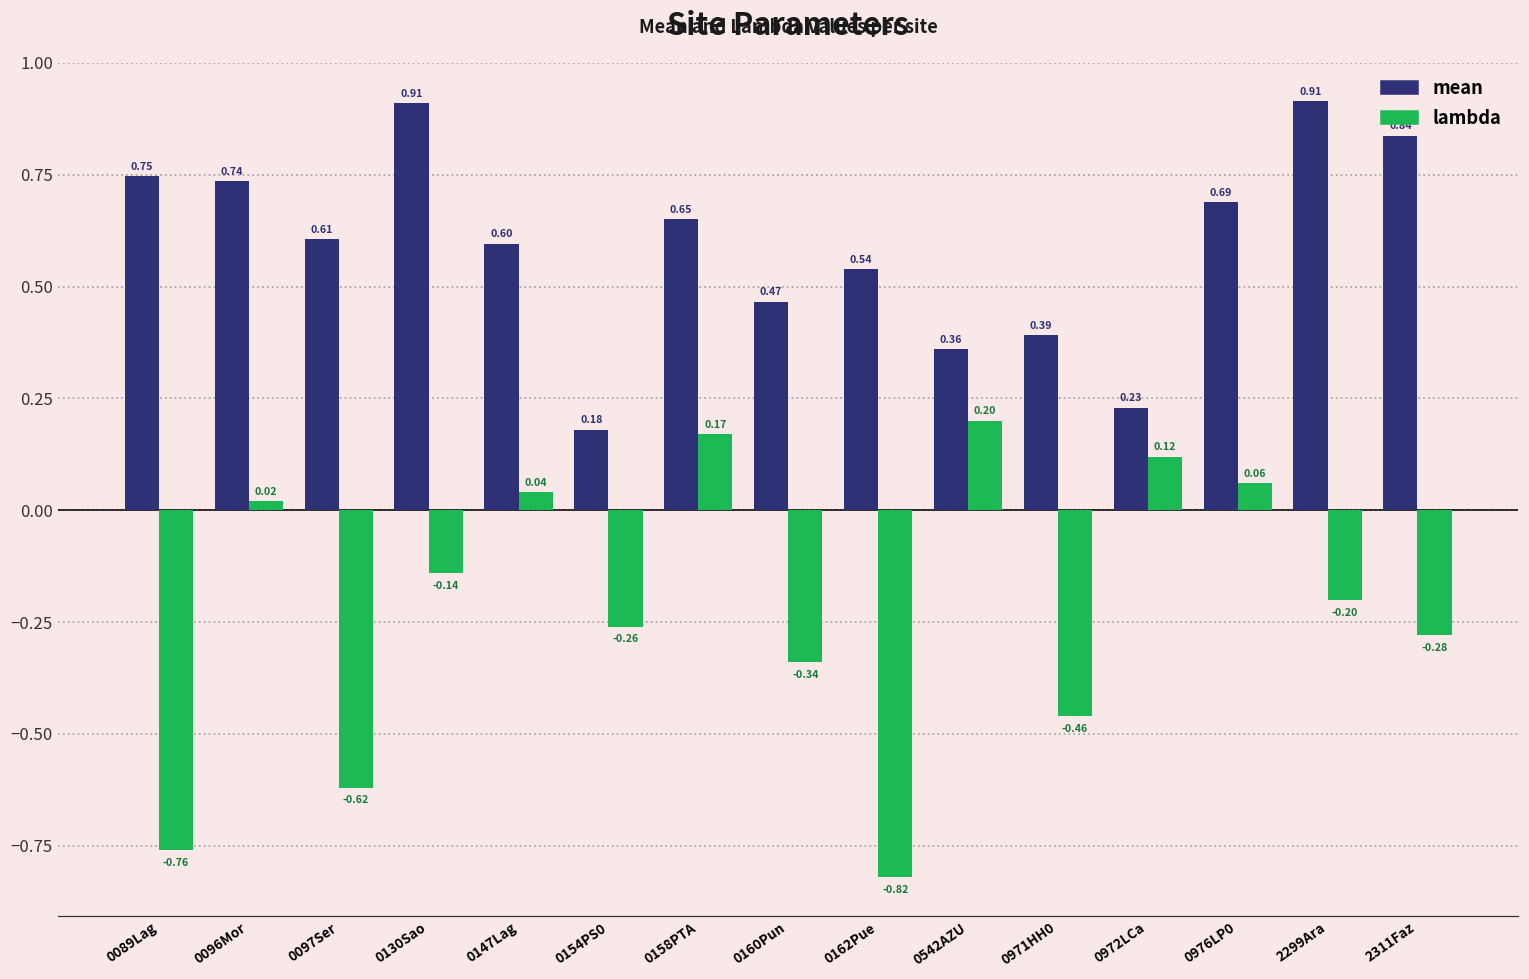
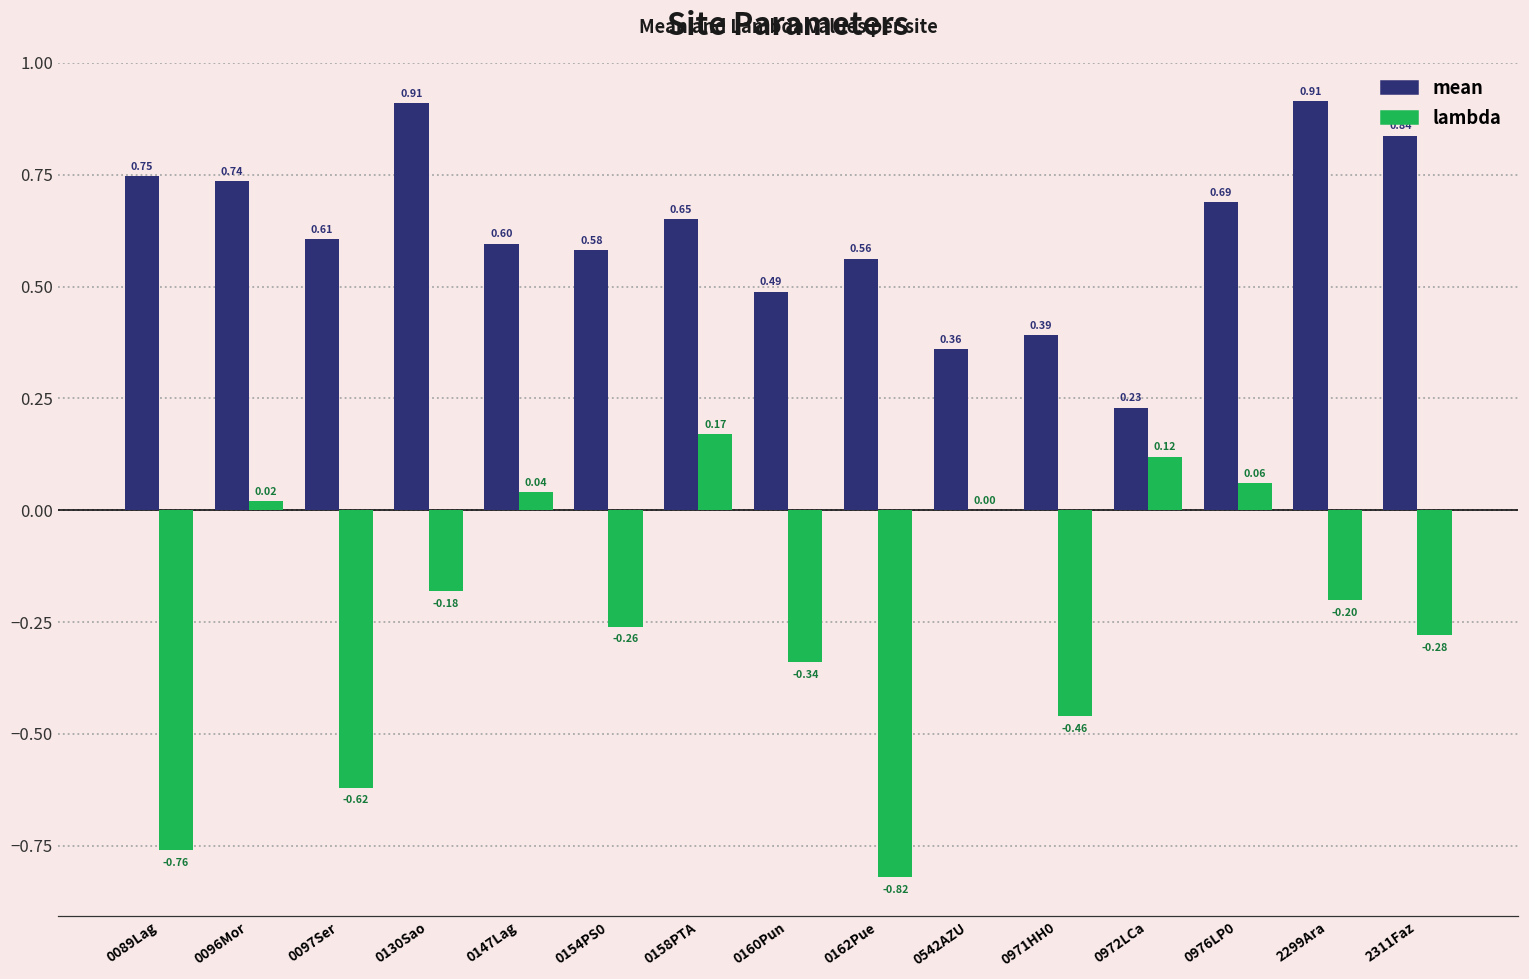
lambda, 0130Sao: -0.14 -> -0.18
mean, 0154PS0: 0.18 -> 0.58
mean, 0160Pun: 0.47 -> 0.49
mean, 0162Pue: 0.54 -> 0.56
lambda, 0542AZU: 0.20 -> 0.00
